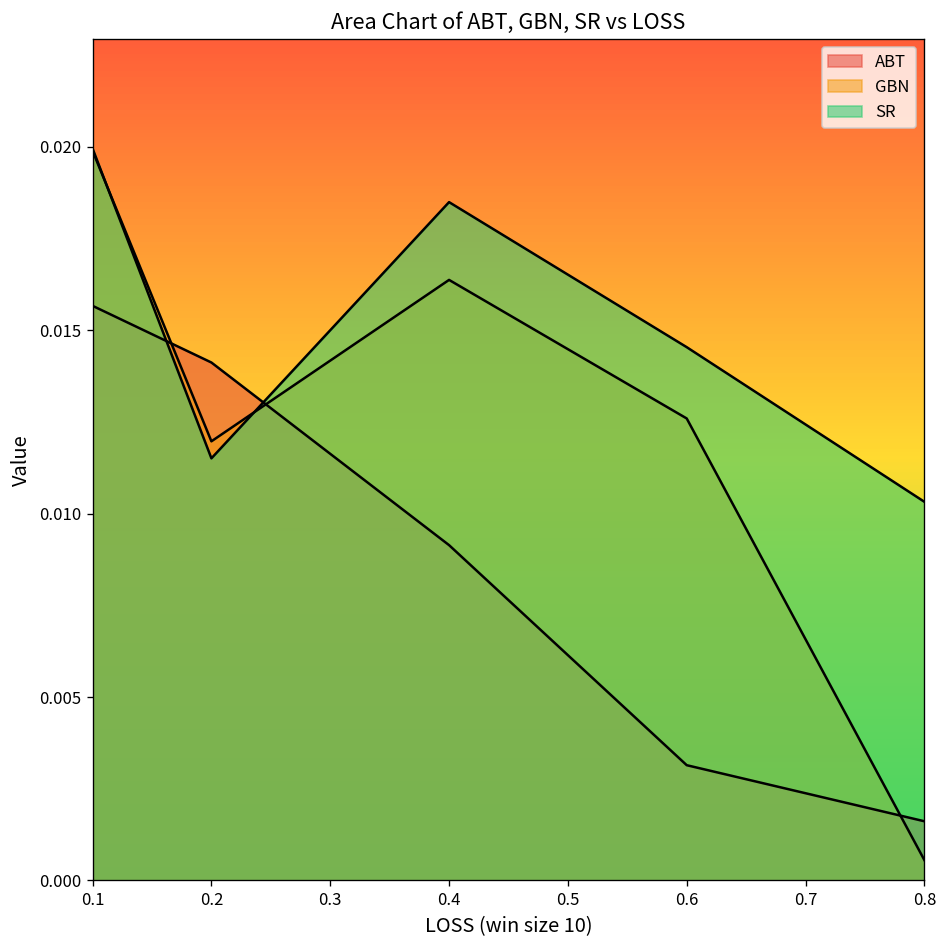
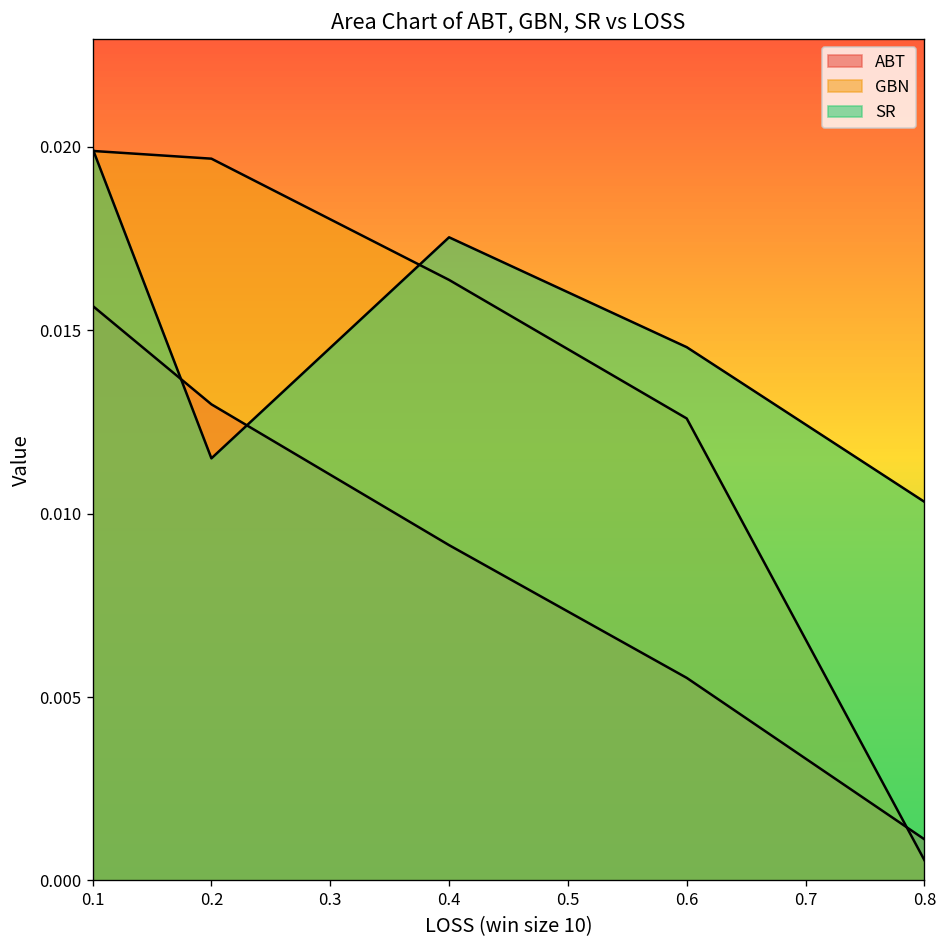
ABT, 0.2: 0.0141 -> 0.0130
GBN, 0.2: 0.0120 -> 0.0197
SR, 0.4: 0.0185 -> 0.0175
ABT, 0.6: 0.0031 -> 0.0055
ABT, 0.8: 0.0016 -> 0.0011
